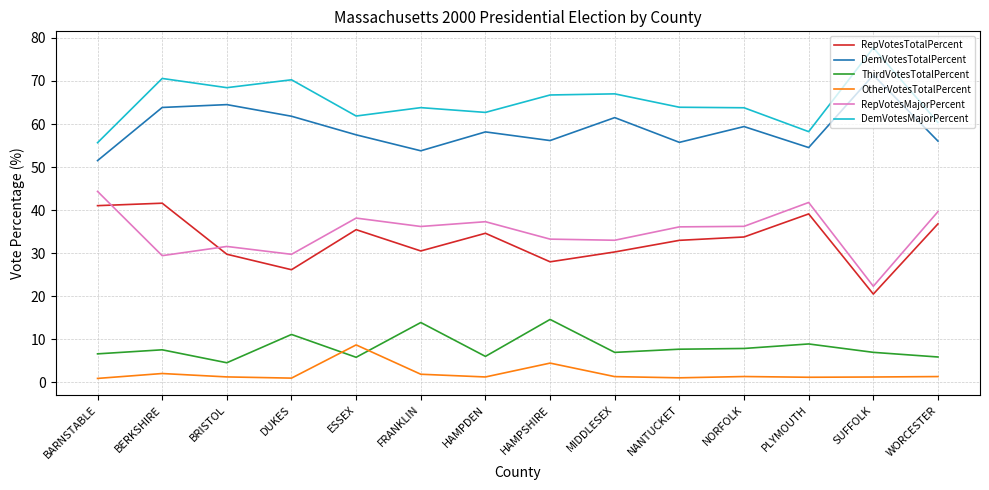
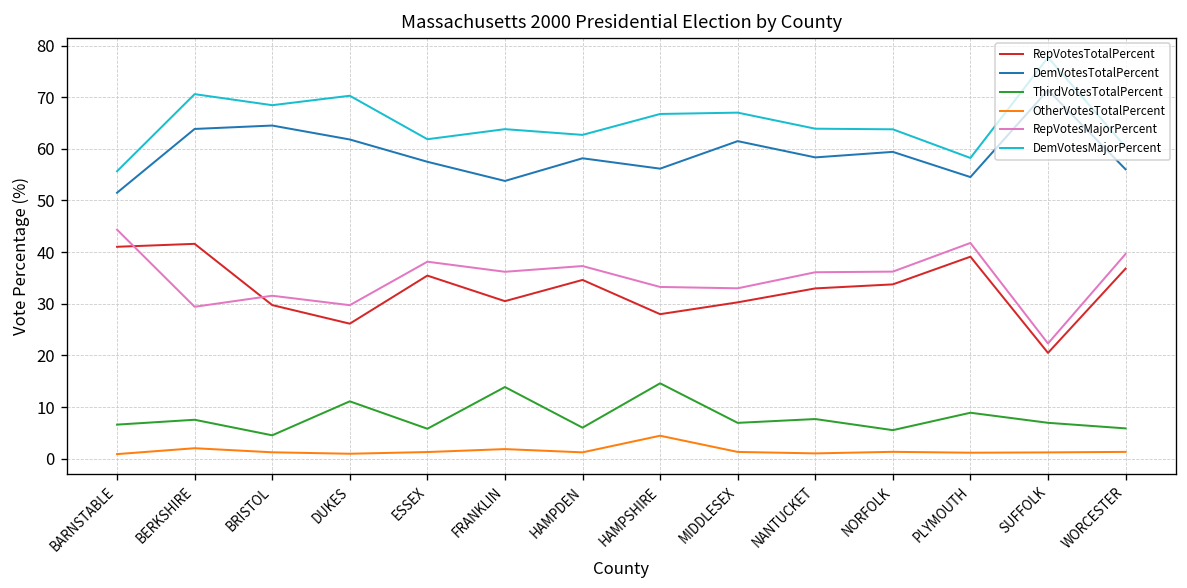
OtherVotesTotalPercent, ESSEX: 9 -> 1
DemVotesTotalPercent, NANTUCKET: 56 -> 58
ThirdVotesTotalPercent, NORFOLK: 8 -> 6
